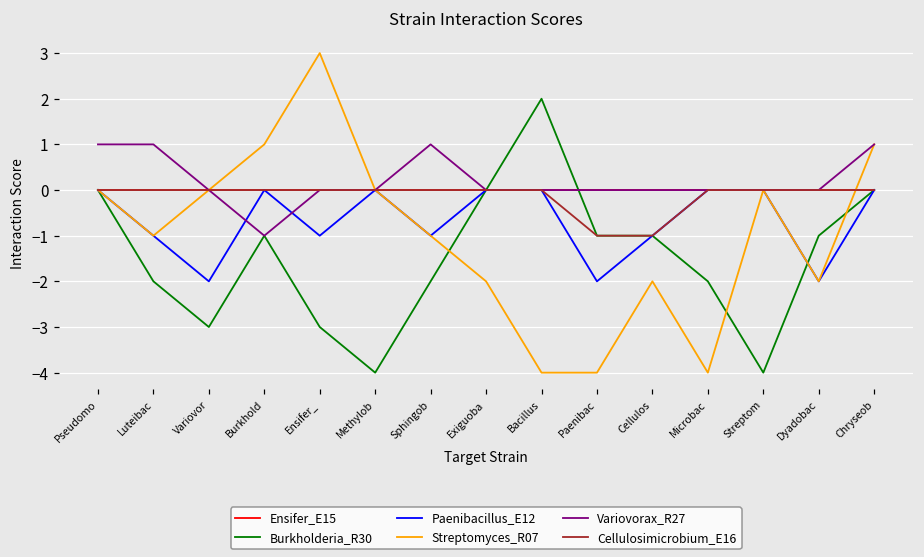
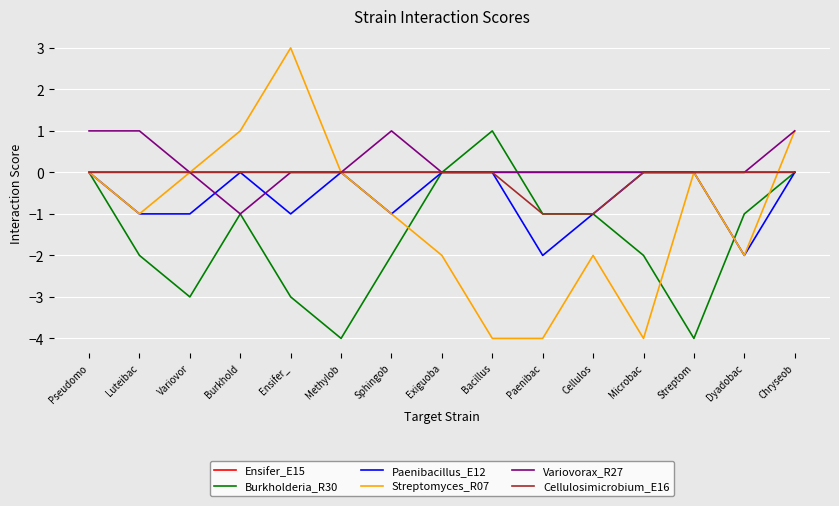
Paenibacillus_E12, Variovor: -2 -> -1
Burkholderia_R30, Bacillus: 2 -> 1
